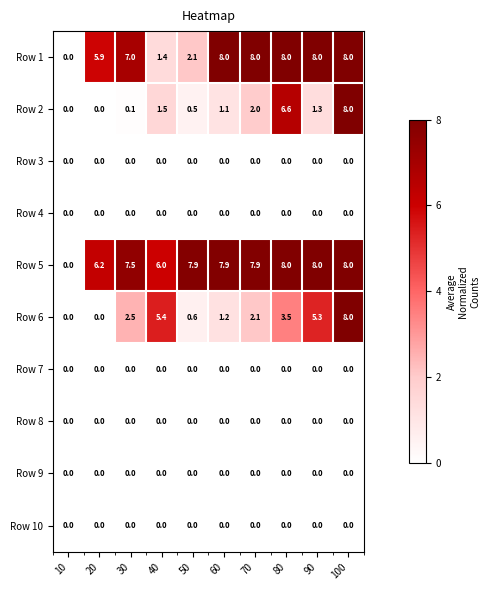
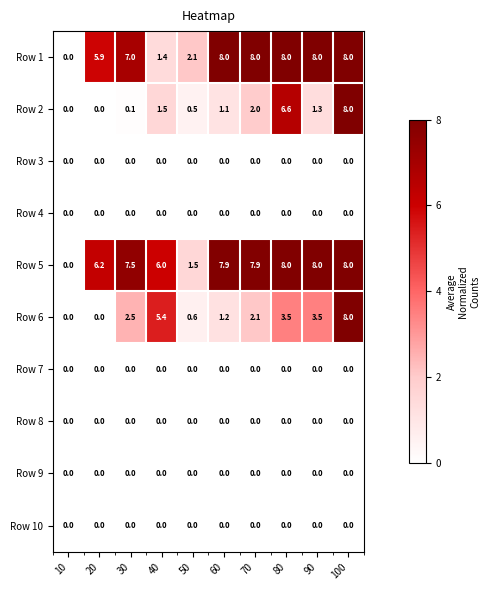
Row 5, 50: 7.9 -> 1.5
Row 6, 90: 5.3 -> 3.5
